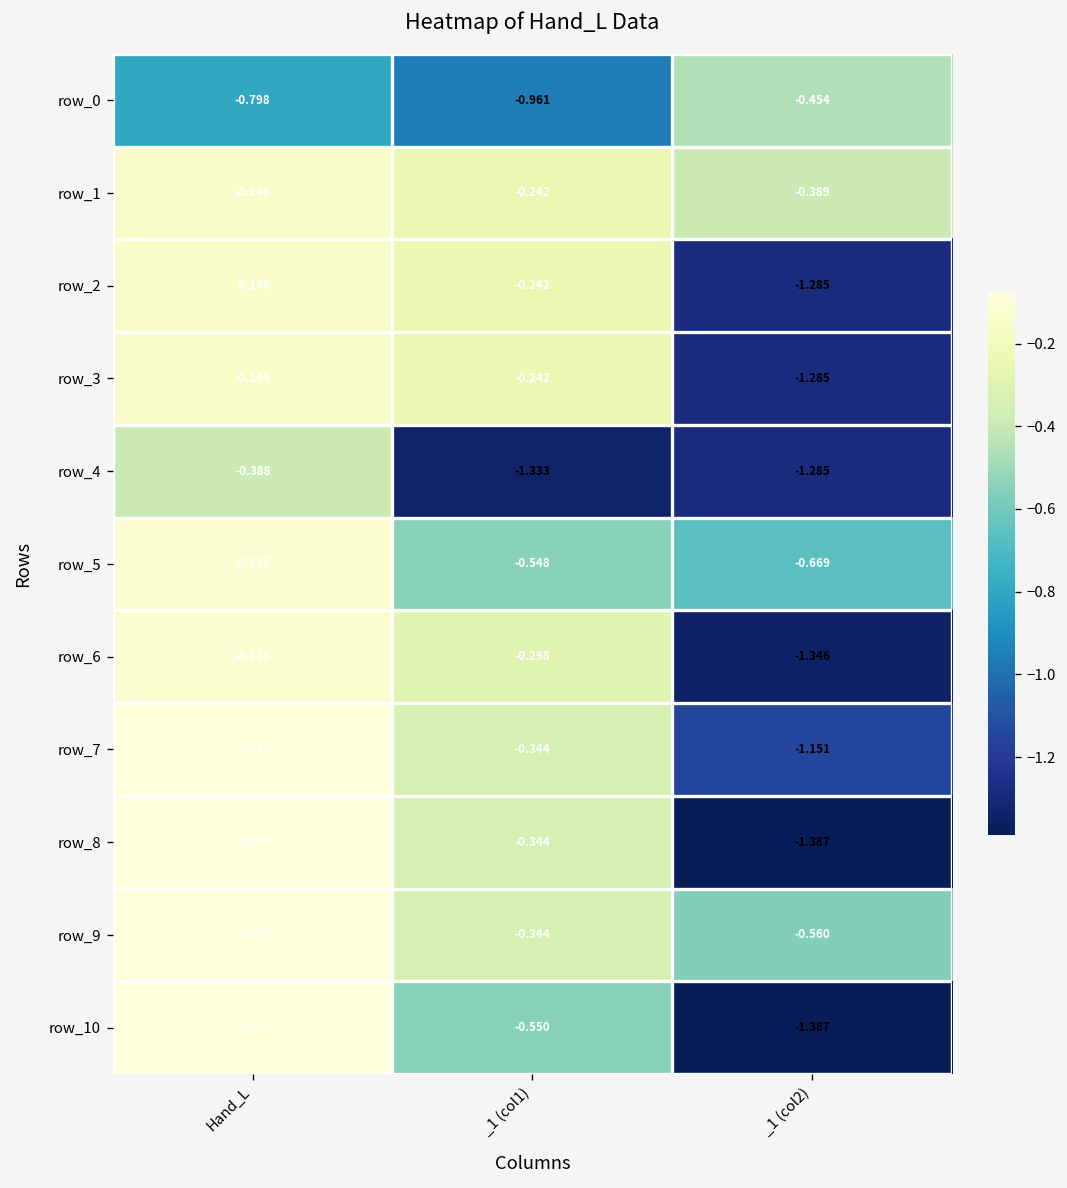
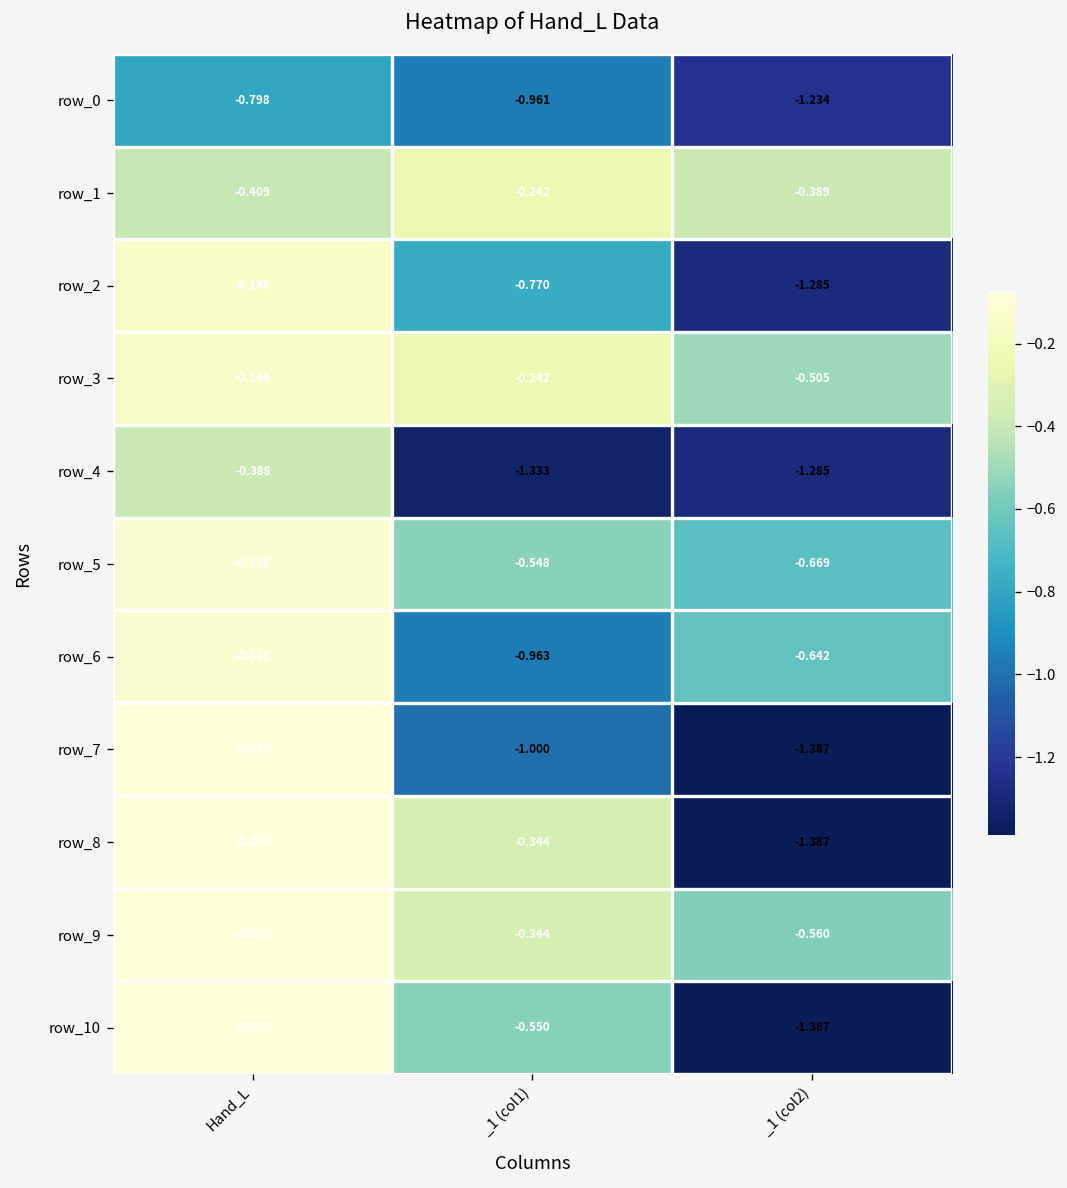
row_0, _1 (col2): -0.454 -> -1.234
row_1, Hand_L: -0.146 -> -0.409
row_2, _1 (col1): -0.242 -> -0.770
row_3, _1 (col2): -1.285 -> -0.505
row_6, _1 (col1): -0.298 -> -0.963
row_6, _1 (col2): -1.346 -> -0.642
row_7, _1 (col1): -0.344 -> -1.000
row_7, _1 (col2): -1.151 -> -1.387
